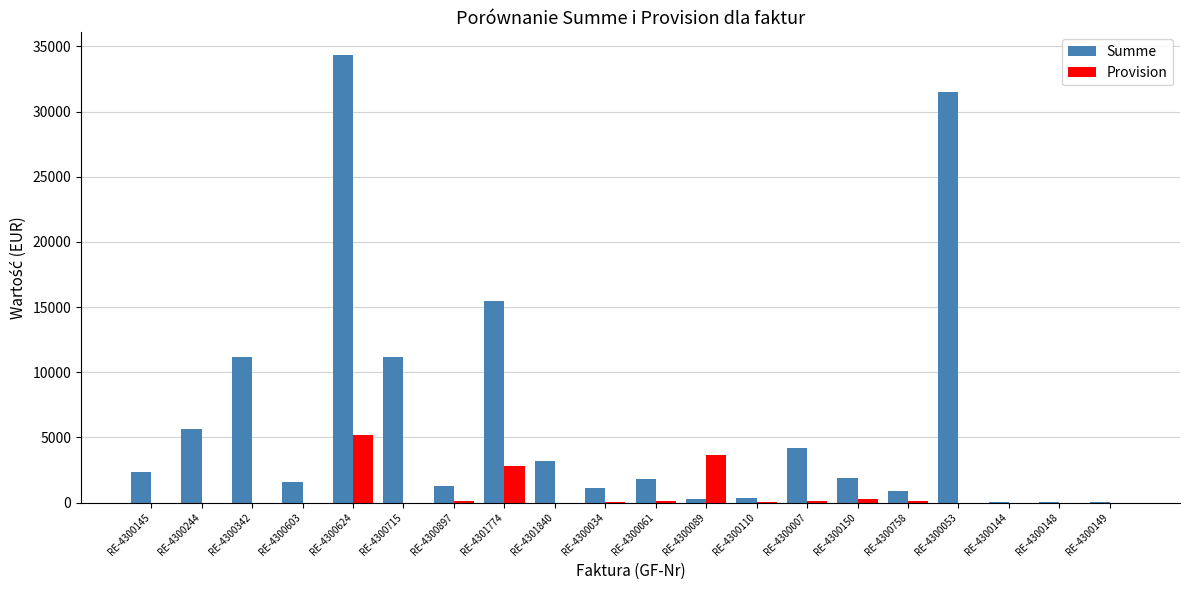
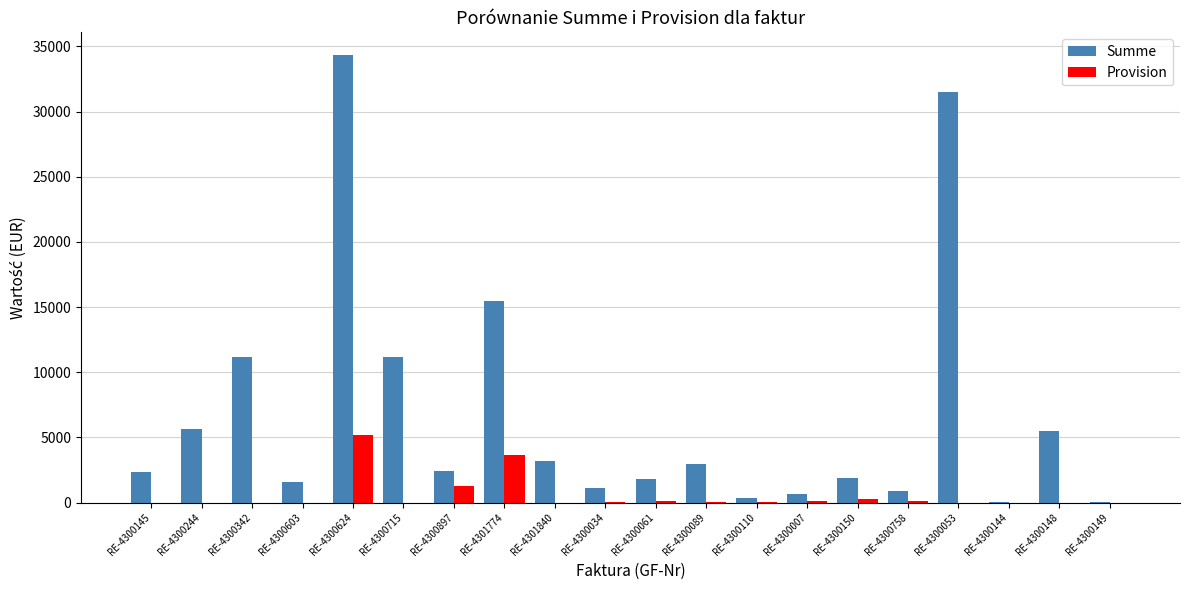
Summe, RE-4300897: 1300 -> 2400
Provision, RE-4300897: 100 -> 1300
Provision, RE-4301774: 2800 -> 3600
Summe, RE-4300089: 300 -> 3000
Provision, RE-4300089: 3600 -> 0
Summe, RE-4300007: 4200 -> 600
Summe, RE-4300148: 0 -> 5500
